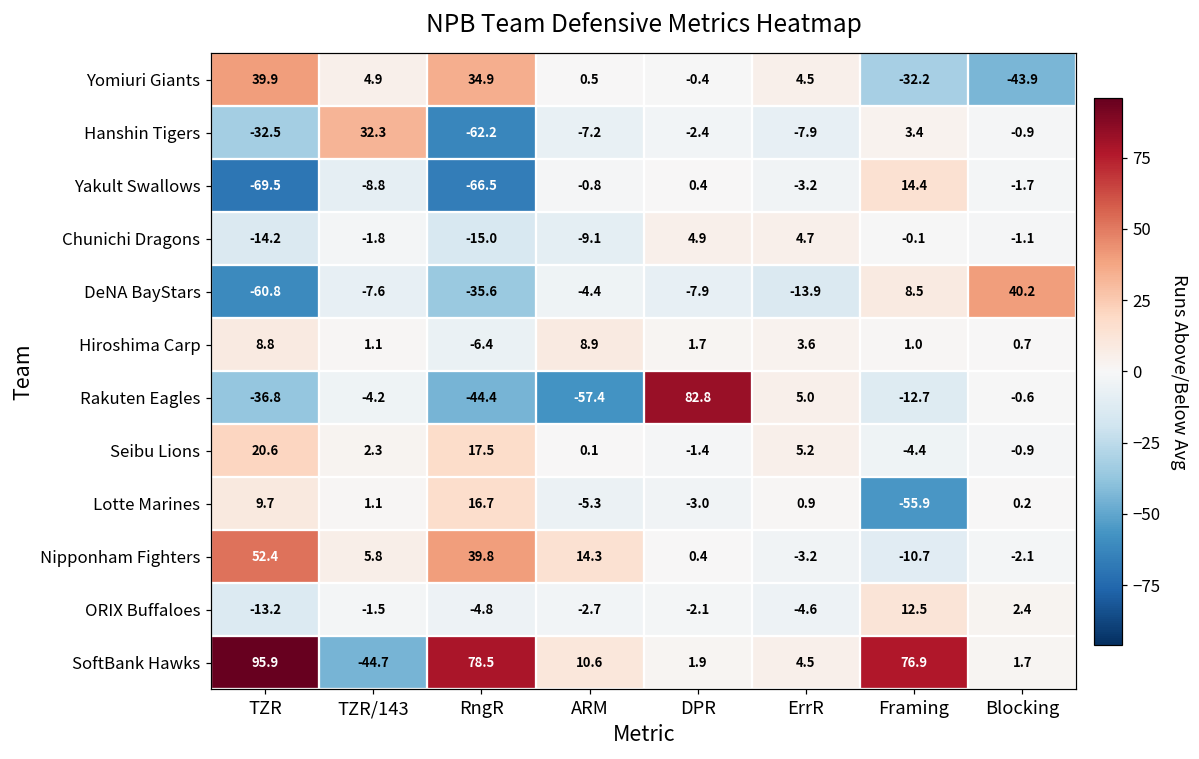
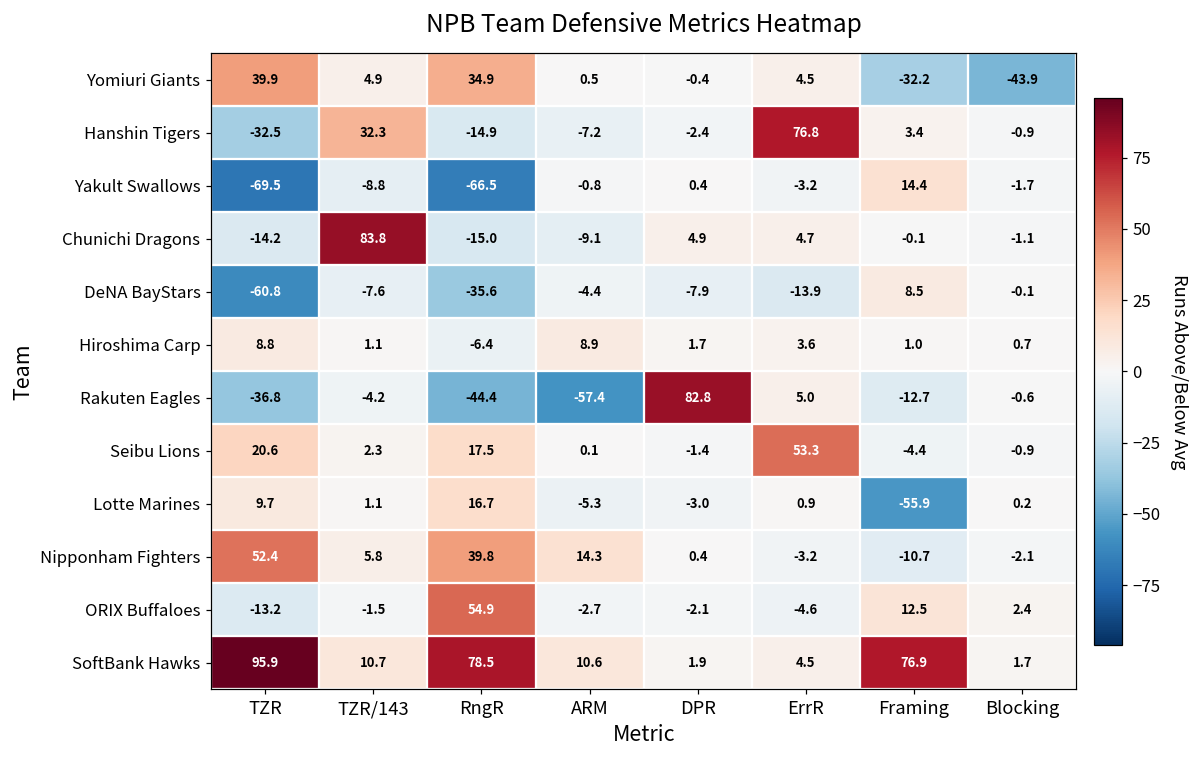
Hanshin Tigers, RngR: -62.2 -> -14.9
Hanshin Tigers, ErrR: -7.9 -> 76.8
Chunichi Dragons, TZR/143: -1.8 -> 83.8
DeNA BayStars, Blocking: 40.2 -> -0.1
Seibu Lions, ErrR: 5.2 -> 53.3
ORIX Buffaloes, RngR: -4.8 -> 54.9
SoftBank Hawks, TZR/143: -44.7 -> 10.7
